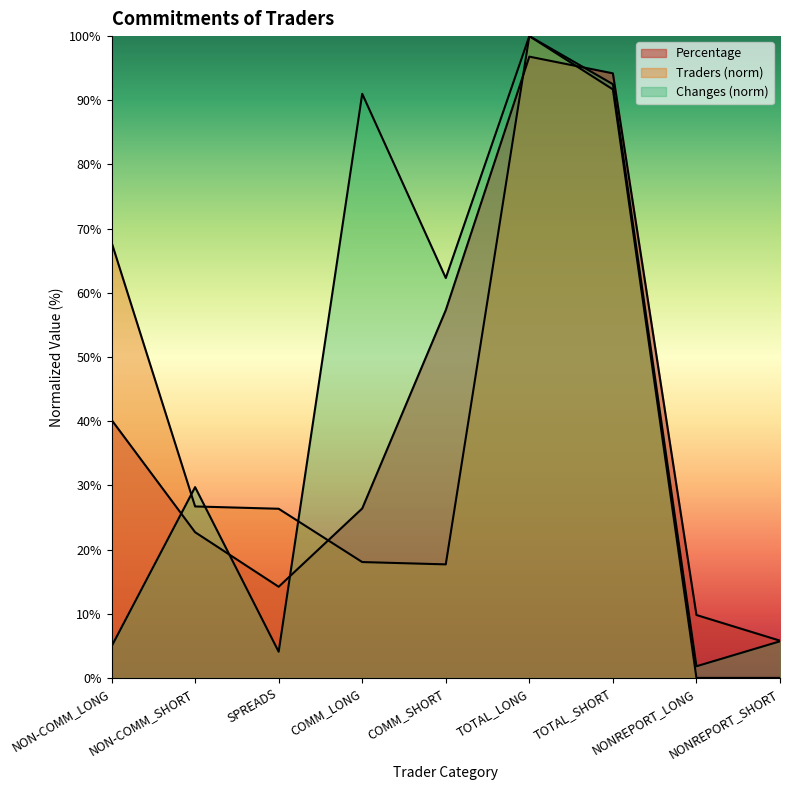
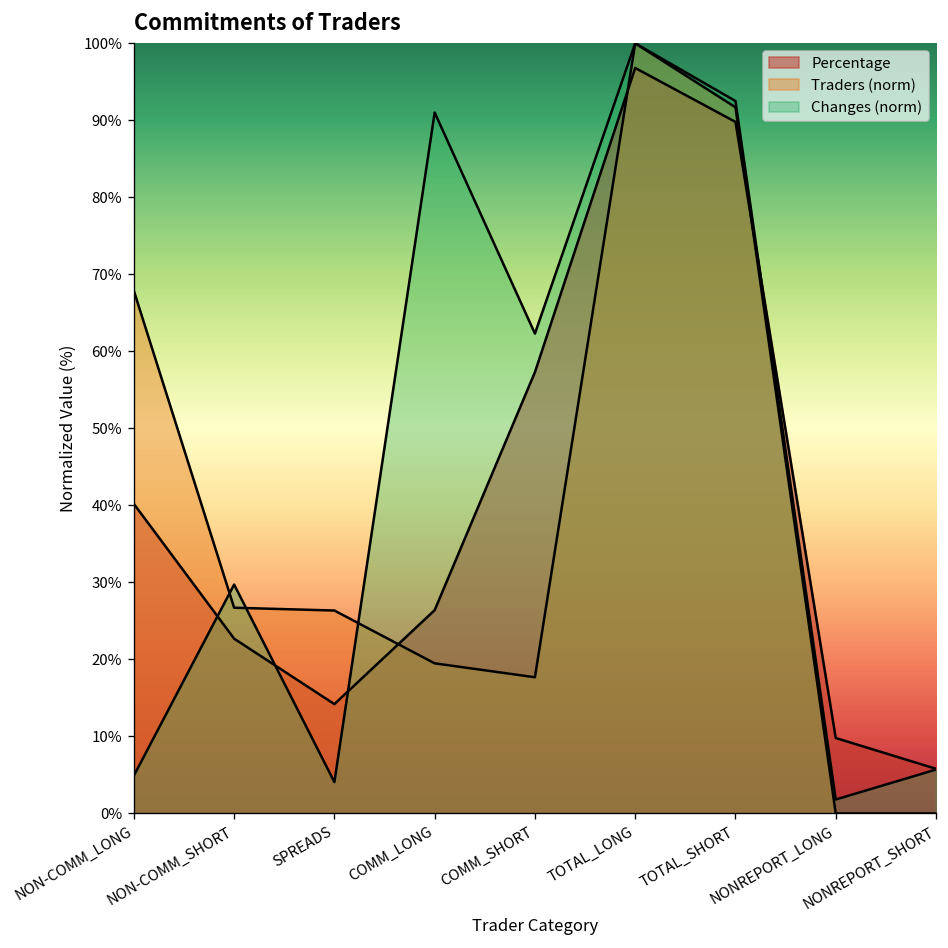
Traders (norm), COMM_LONG: 18% -> 19%
Percentage, TOTAL_SHORT: 94% -> 90%
